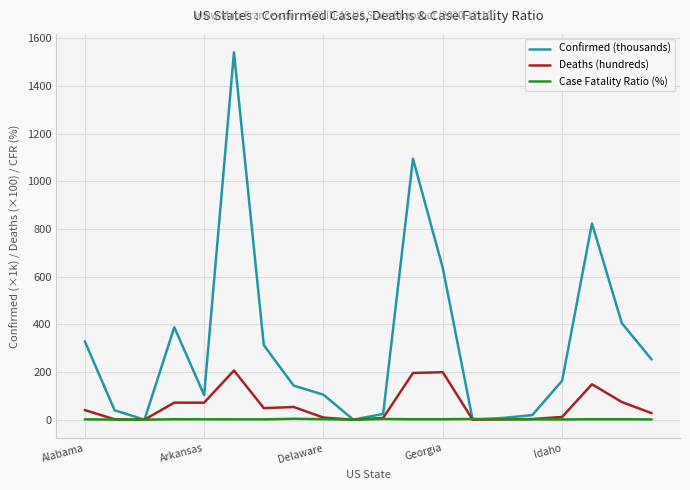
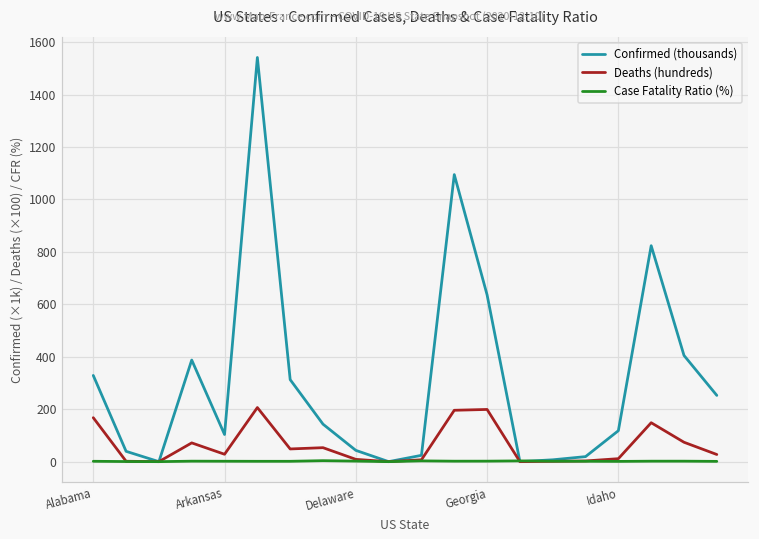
Deaths (hundreds), Alabama: 40 -> 170
Deaths (hundreds), Arkansas: 70 -> 30
Confirmed (thousands), Delaware: 100 -> 40
Confirmed (thousands), Idaho: 160 -> 120
